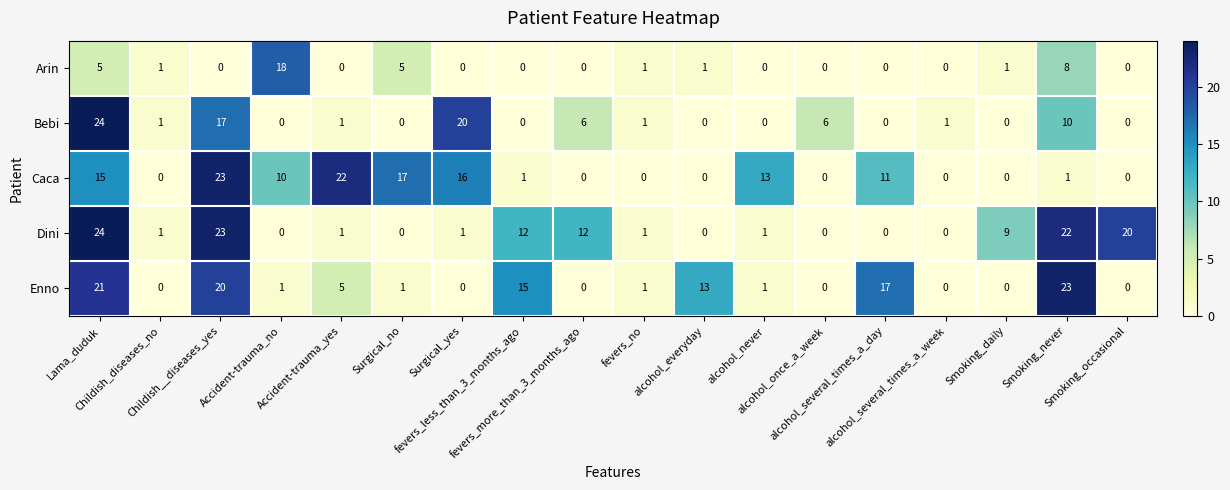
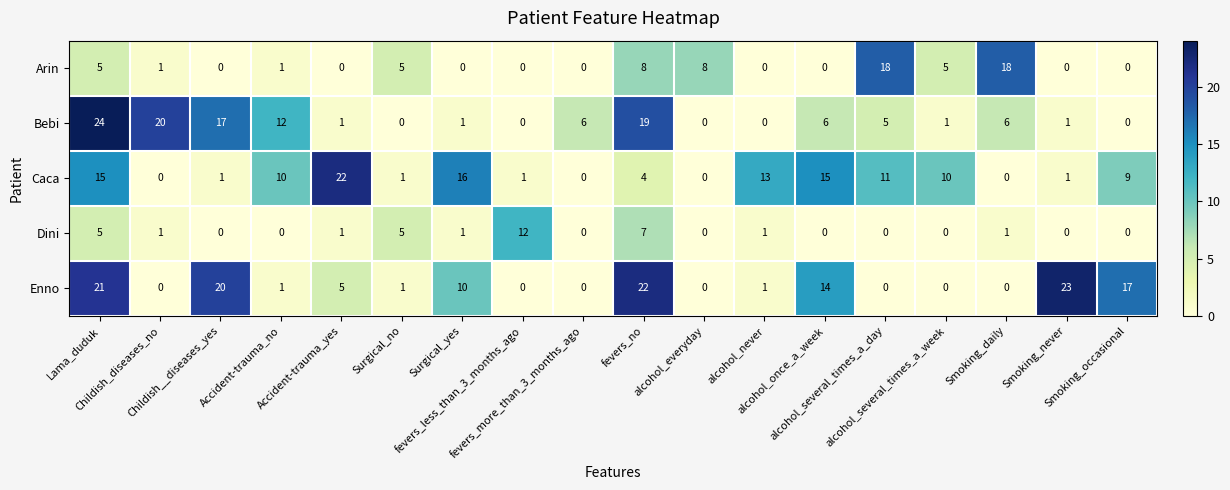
Arin, Accident-trauma_no: 18 -> 1
Arin, fevers_no: 1 -> 8
Arin, alcohol_everyday: 1 -> 8
Arin, alcohol_several_times_a_day: 0 -> 18
Arin, alcohol_several_times_a_week: 0 -> 5
Arin, Smoking_daily: 1 -> 18
Arin, Smoking_never: 8 -> 0
Bebi, Childish_diseases_no: 1 -> 20
Bebi, Accident-trauma_no: 0 -> 12
Bebi, Surgical_yes: 20 -> 1
Bebi, fevers_no: 1 -> 19
Bebi, alcohol_several_times_a_day: 0 -> 5
Bebi, Smoking_daily: 0 -> 6
Bebi, Smoking_never: 10 -> 1
Caca, Childish__diseases_yes: 23 -> 1
Caca, Surgical_no: 17 -> 1
Caca, fevers_no: 0 -> 4
Caca, alcohol_once_a_week: 0 -> 15
Caca, alcohol_several_times_a_week: 0 -> 10
Caca, Smoking_occasional: 0 -> 9
Dini, Lama_duduk: 24 -> 5
Dini, Childish__diseases_yes: 23 -> 0
Dini, Surgical_no: 0 -> 5
Dini, fevers_more_than_3_months_ago: 12 -> 0
Dini, fevers_no: 1 -> 7
Dini, Smoking_daily: 9 -> 1
Dini, Smoking_never: 22 -> 0
Dini, Smoking_occasional: 20 -> 0
Enno, Surgical_yes: 0 -> 10
Enno, fevers_less_than_3_months_ago: 15 -> 0
Enno, fevers_no: 1 -> 22
Enno, alcohol_everyday: 13 -> 0
Enno, alcohol_once_a_week: 0 -> 14
Enno, alcohol_several_times_a_day: 17 -> 0
Enno, Smoking_occasional: 0 -> 17
